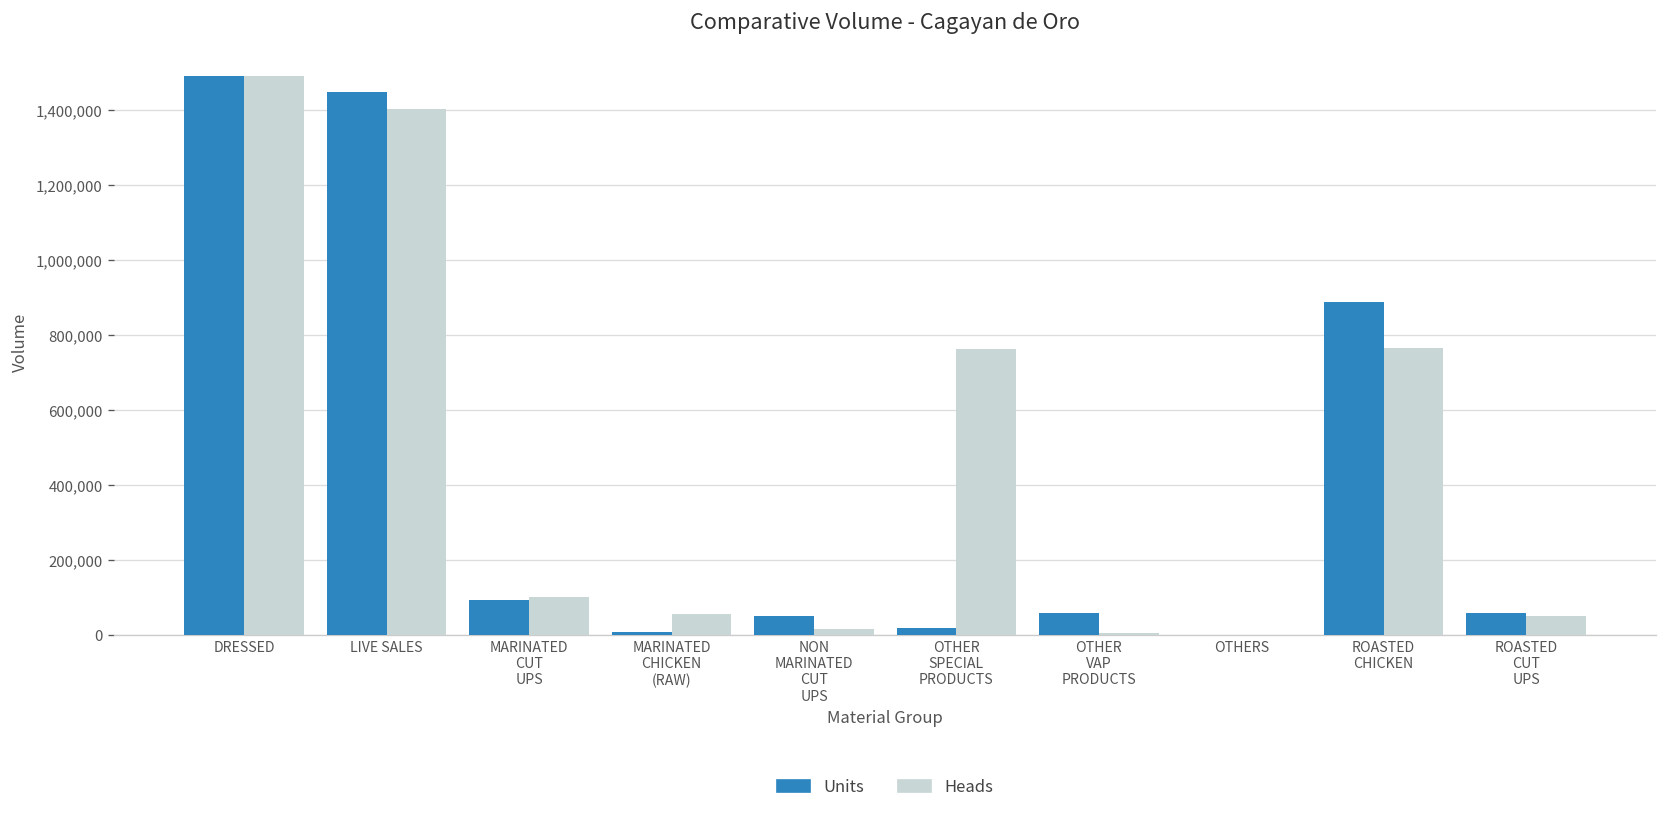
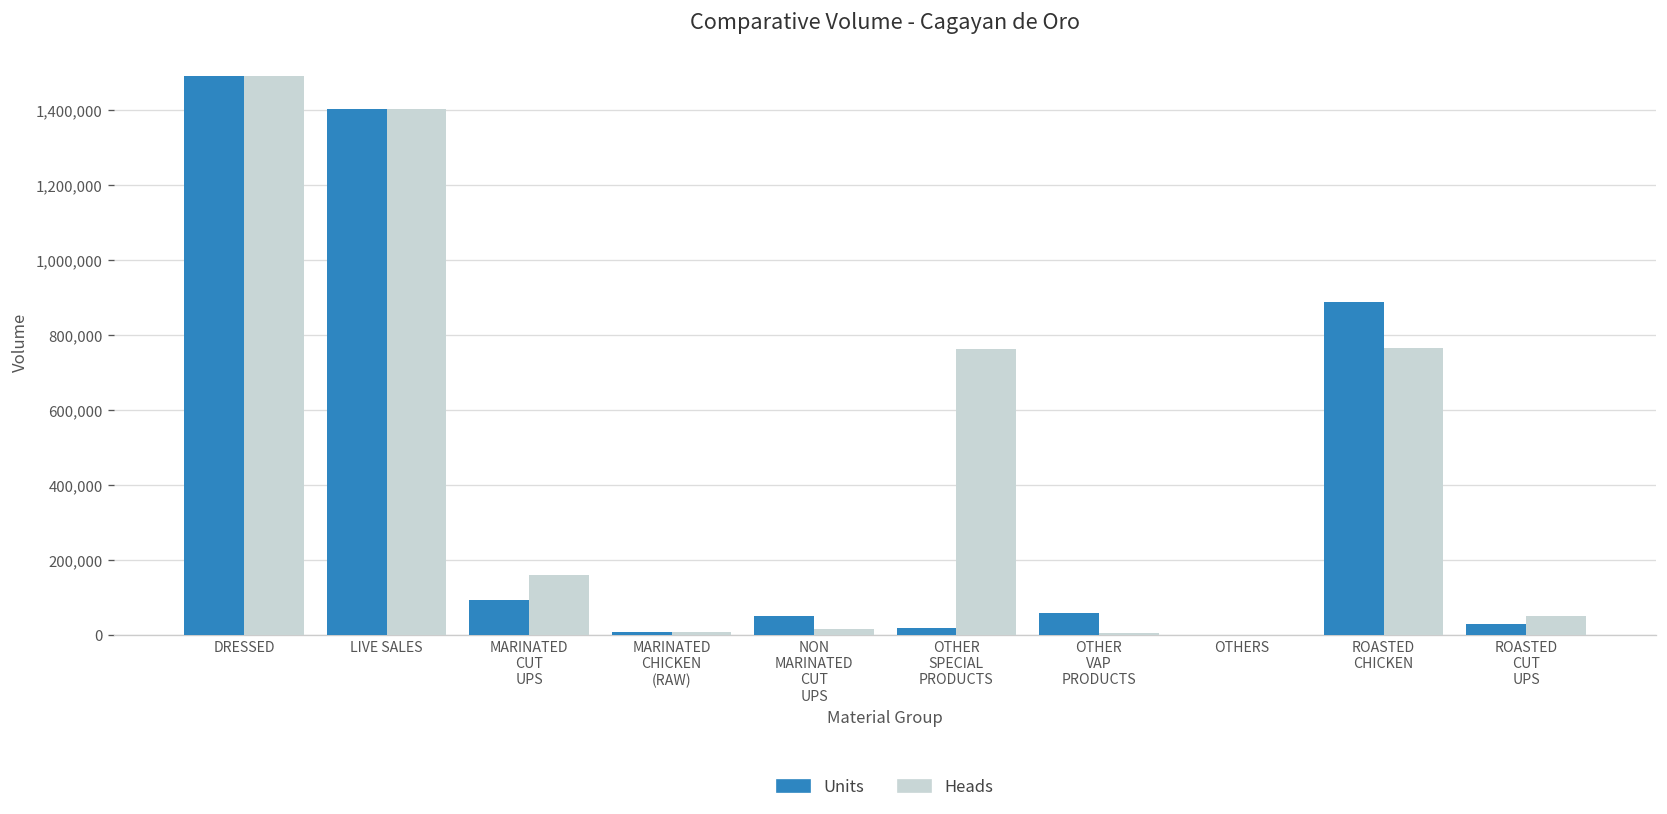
Units, LIVE SALES: 1,450,000 -> 1,400,000
Heads, MARINATED CUT UPS: 100,000 -> 160,000
Heads, MARINATED CHICKEN (RAW): 50,000 -> 10,000
Units, ROASTED CUT UPS: 60,000 -> 30,000
